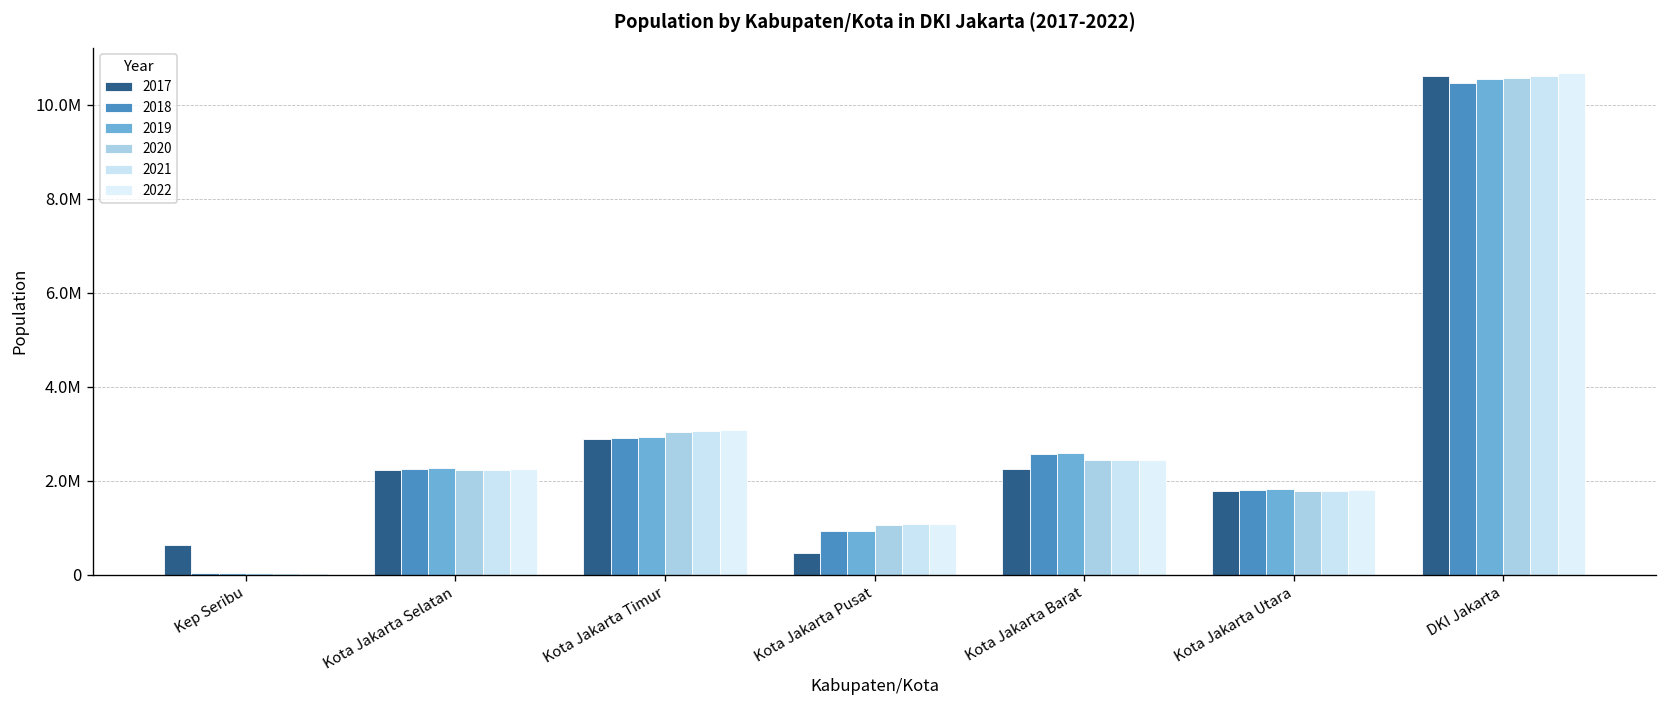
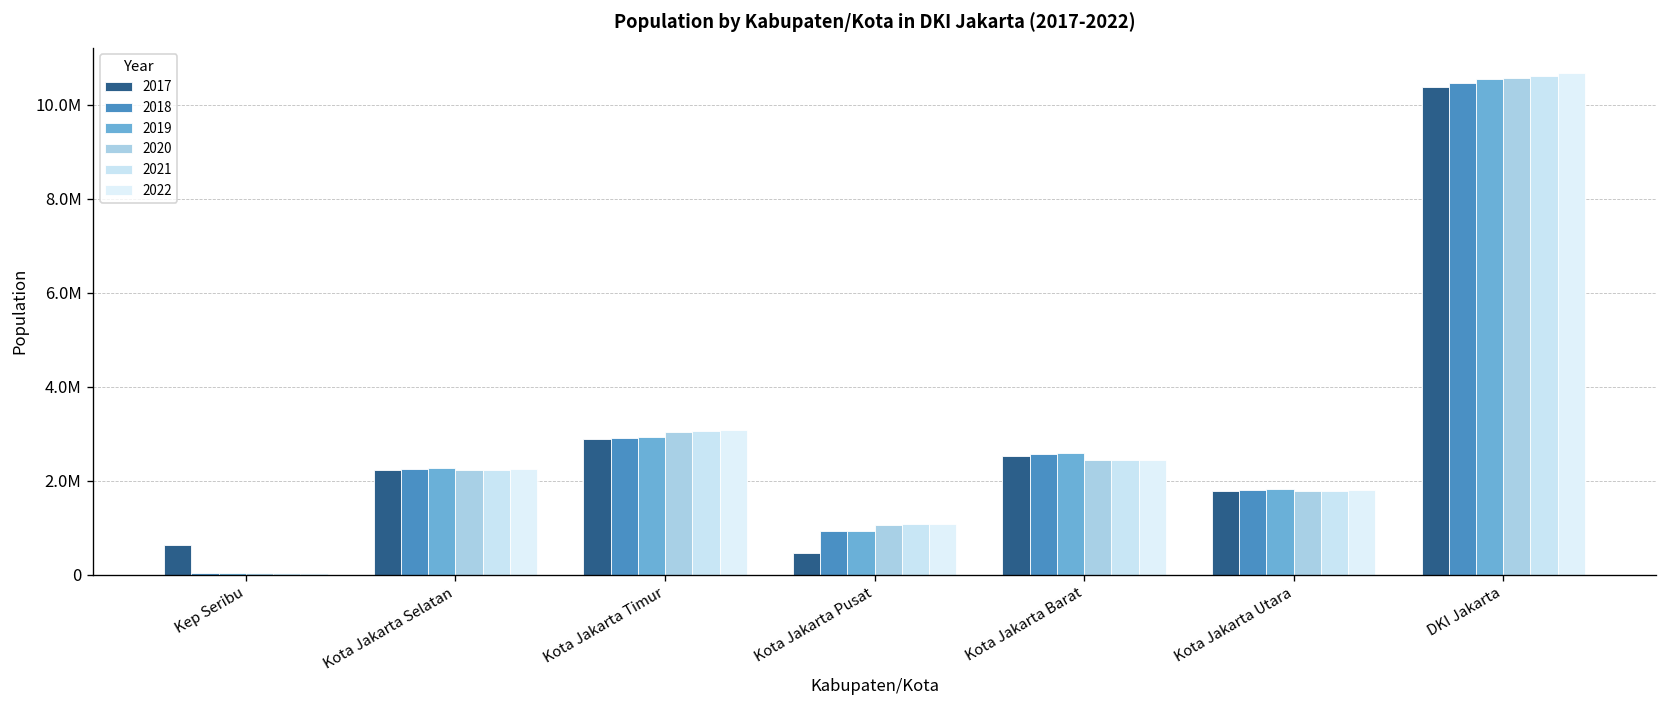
2017, Kota Jakarta Barat: 2300000 -> 2500000
2017, DKI Jakarta: 10600000 -> 10400000
